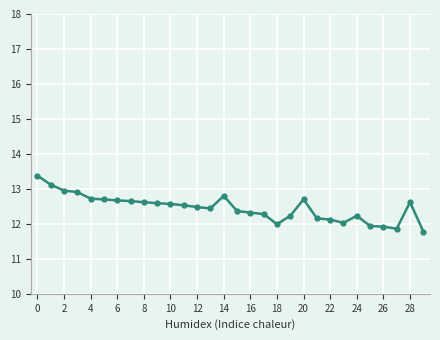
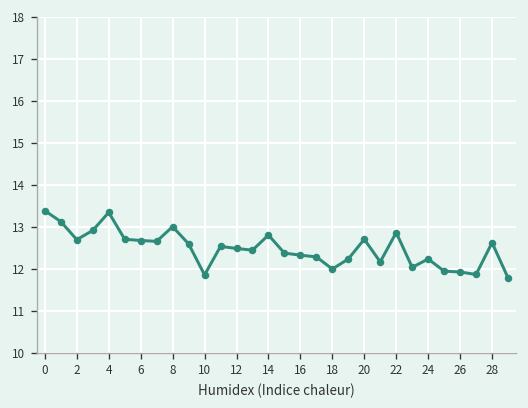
2: 13.0 -> 12.7
4: 12.7 -> 13.3
8: 12.6 -> 13.0
10: 12.6 -> 11.9
22: 12.1 -> 12.9
